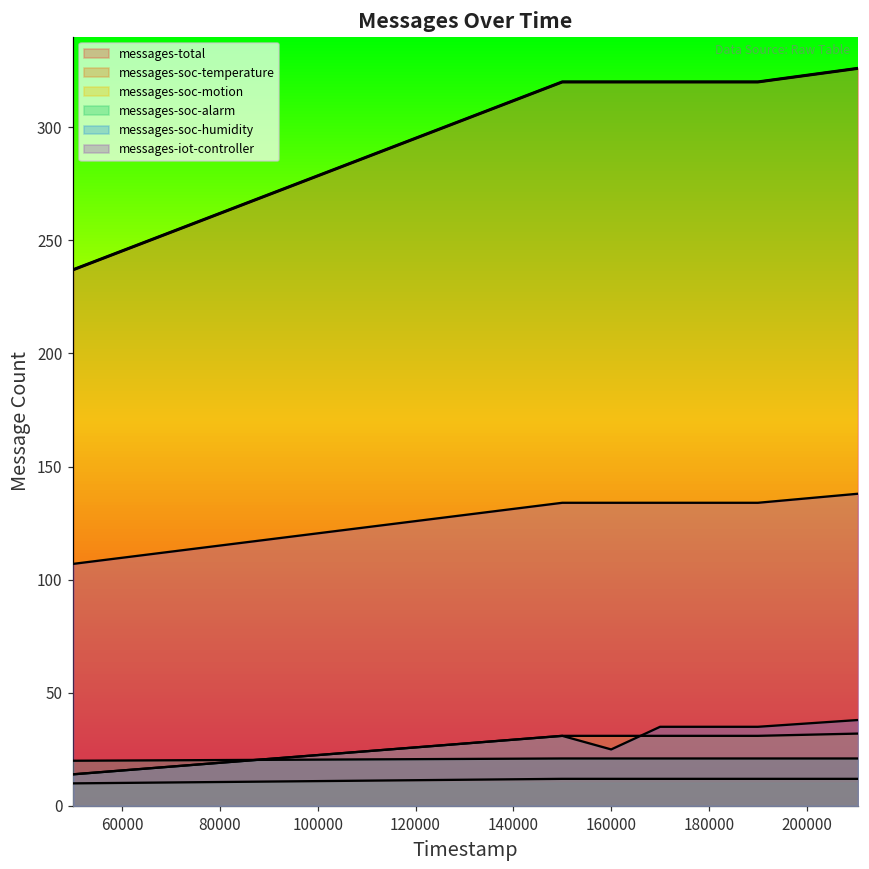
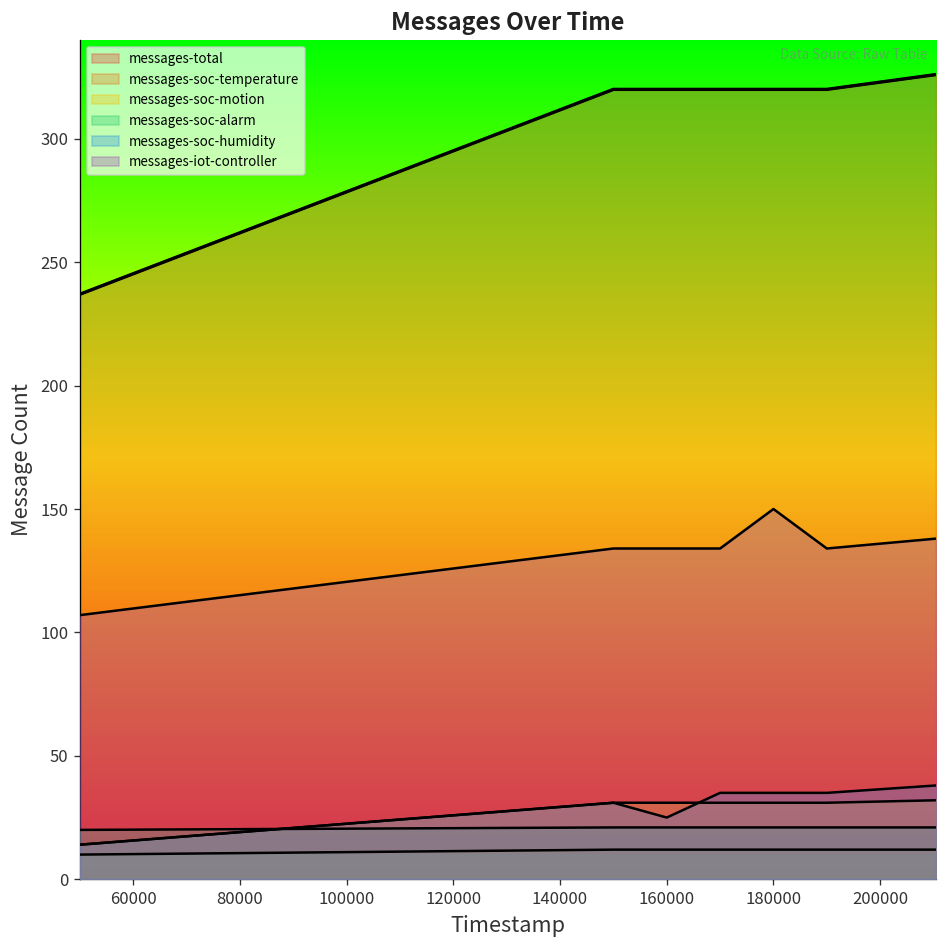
messages-iot-controller, 180000: 134 -> 150
